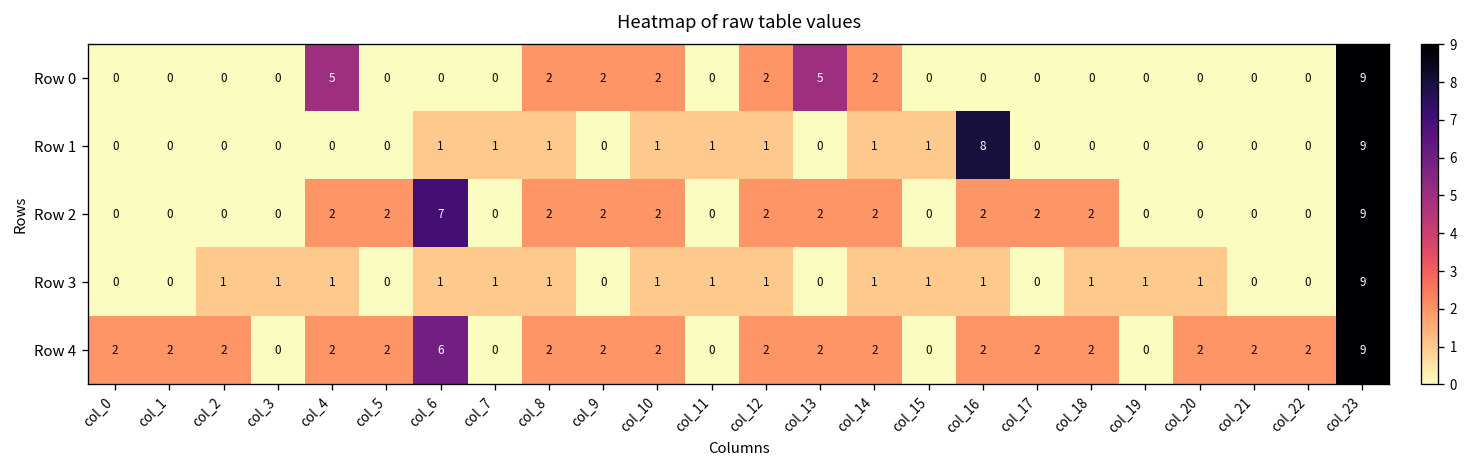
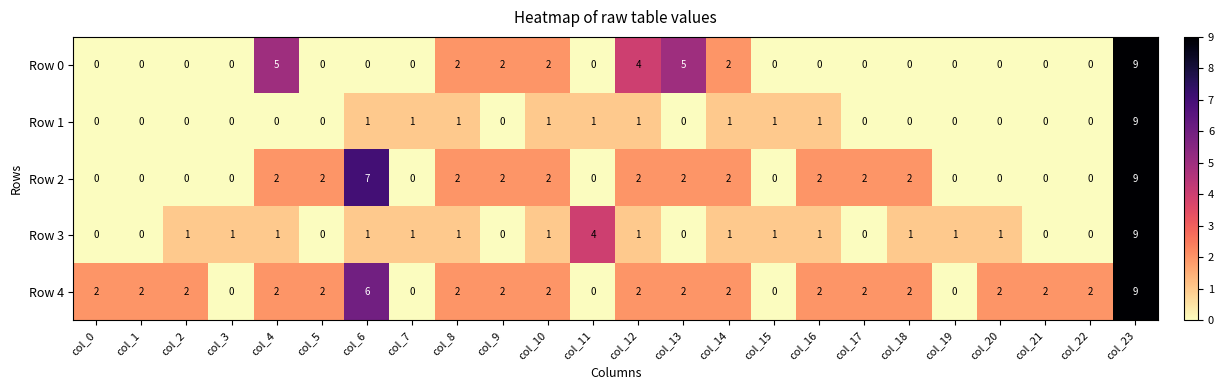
Row 0, col_12: 2 -> 4
Row 1, col_16: 8 -> 1
Row 3, col_11: 1 -> 4
